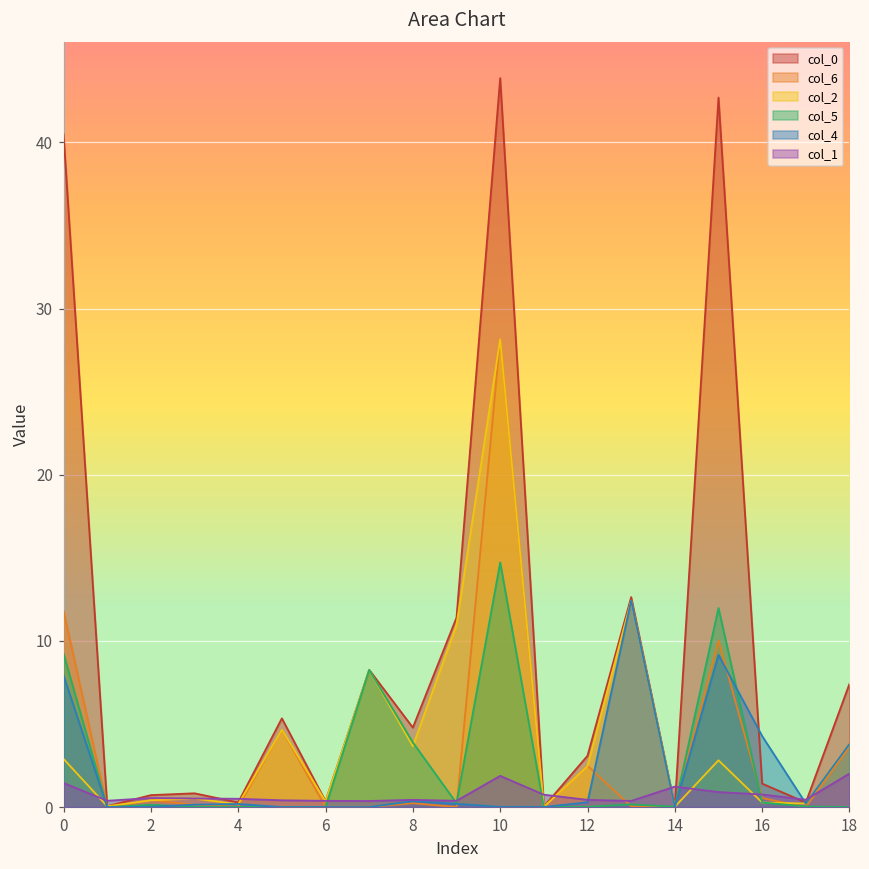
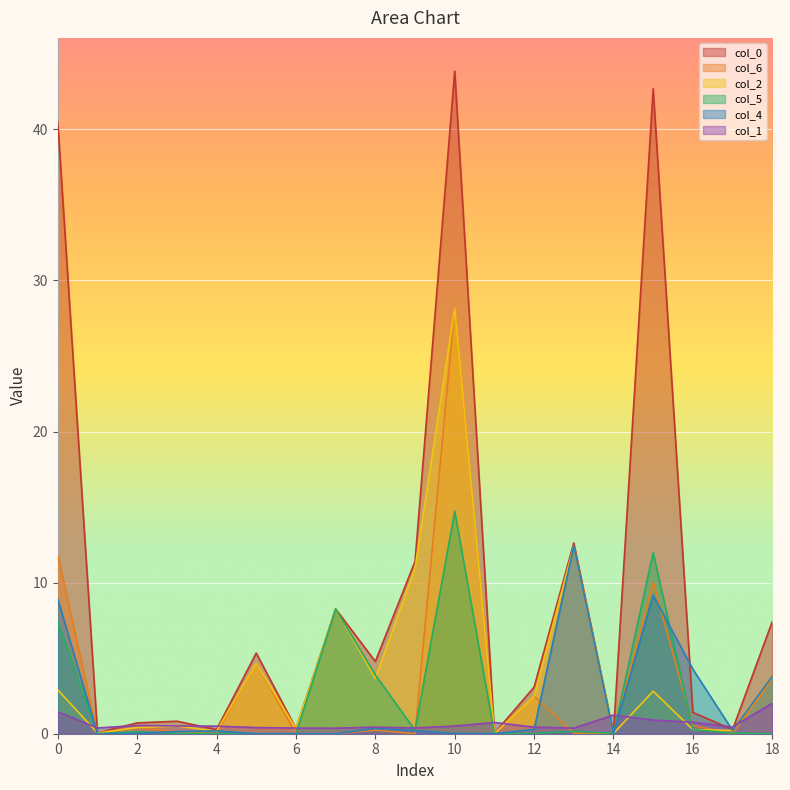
col_5, 0: 9.2 -> 7.4
col_4, 0: 7.9 -> 8.9
col_1, 10: 1.9 -> 0.5
